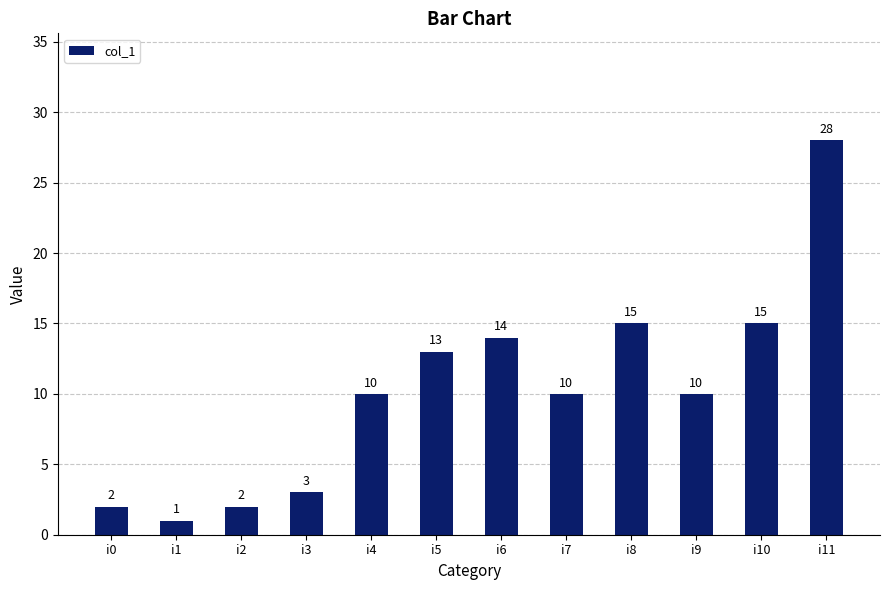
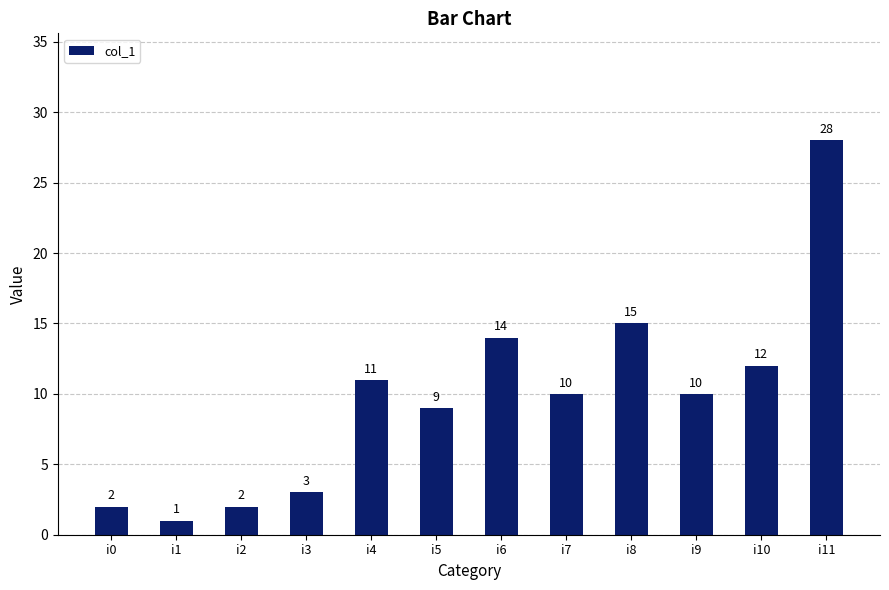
i4: 10 -> 11
i5: 13 -> 9
i10: 15 -> 12
